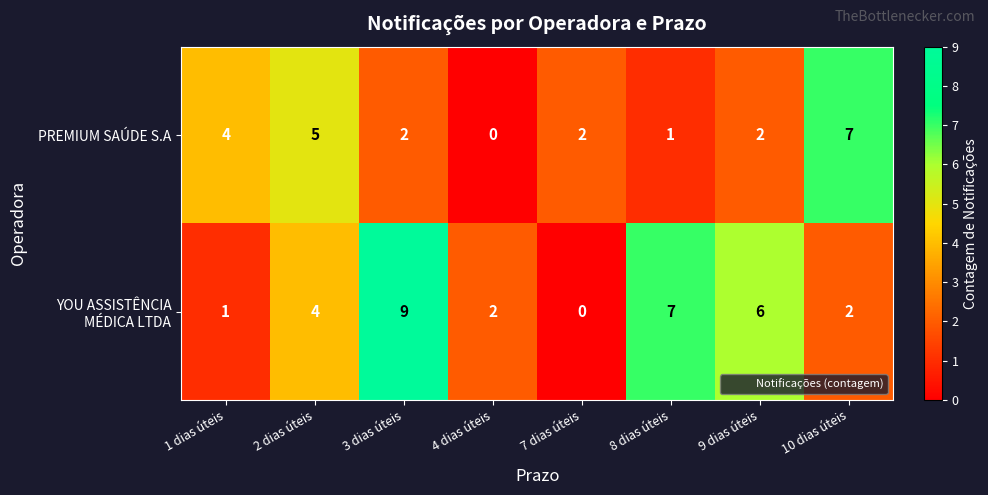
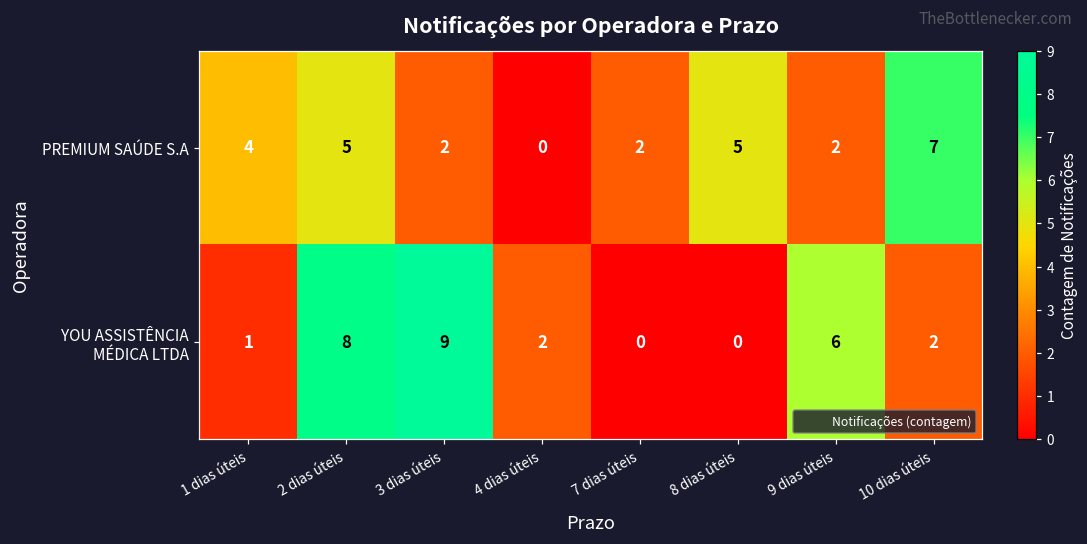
PREMIUM SAÚDE S.A, 8 dias úteis: 1 -> 5
YOU ASSISTÊNCIA MÉDICA LTDA, 2 dias úteis: 4 -> 8
YOU ASSISTÊNCIA MÉDICA LTDA, 8 dias úteis: 7 -> 0
